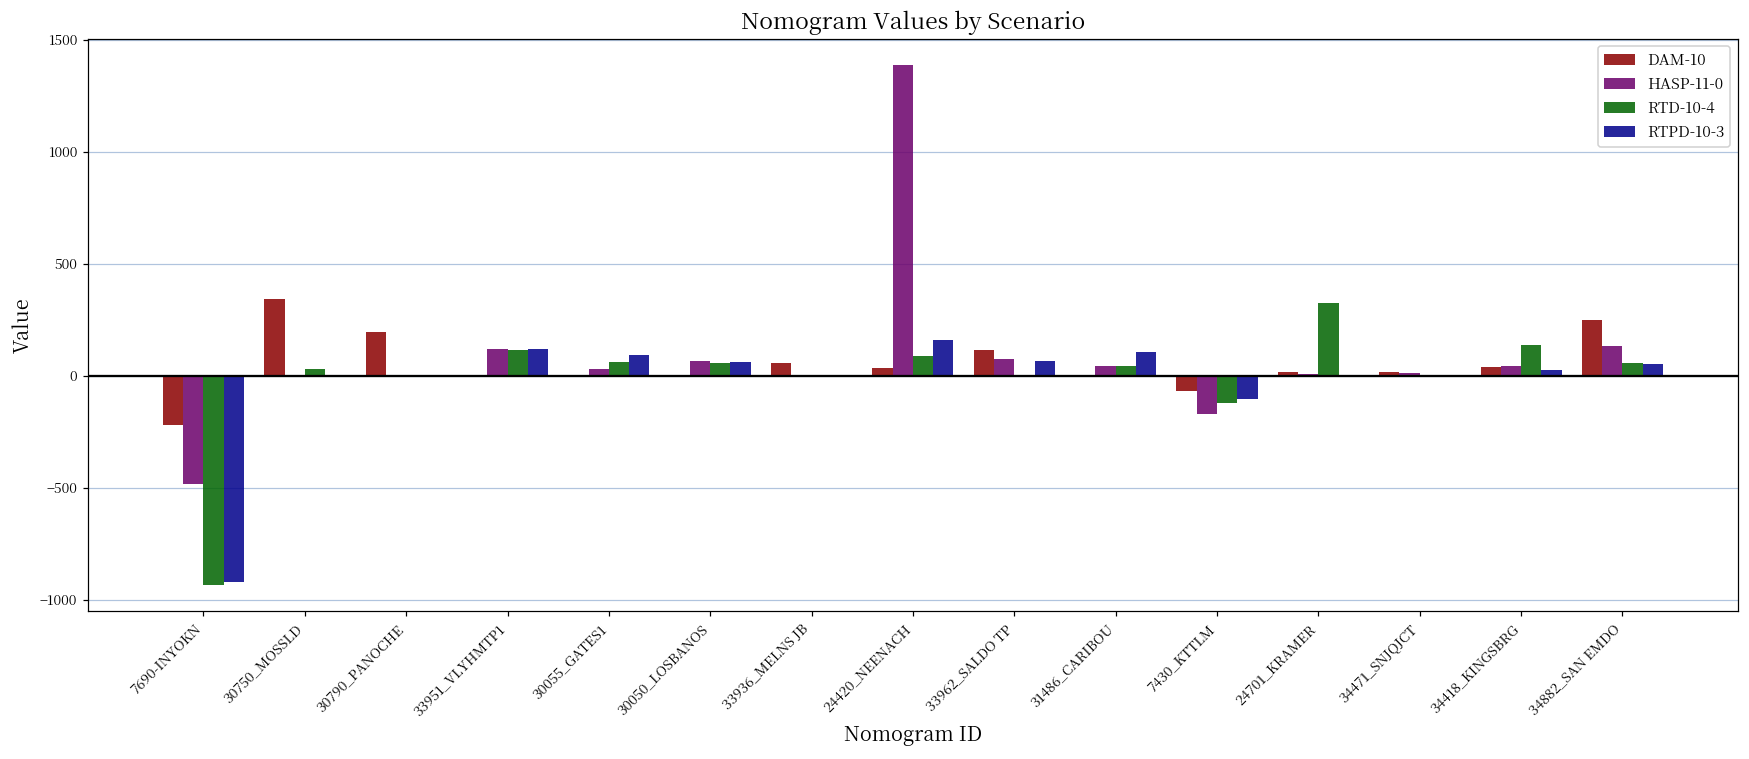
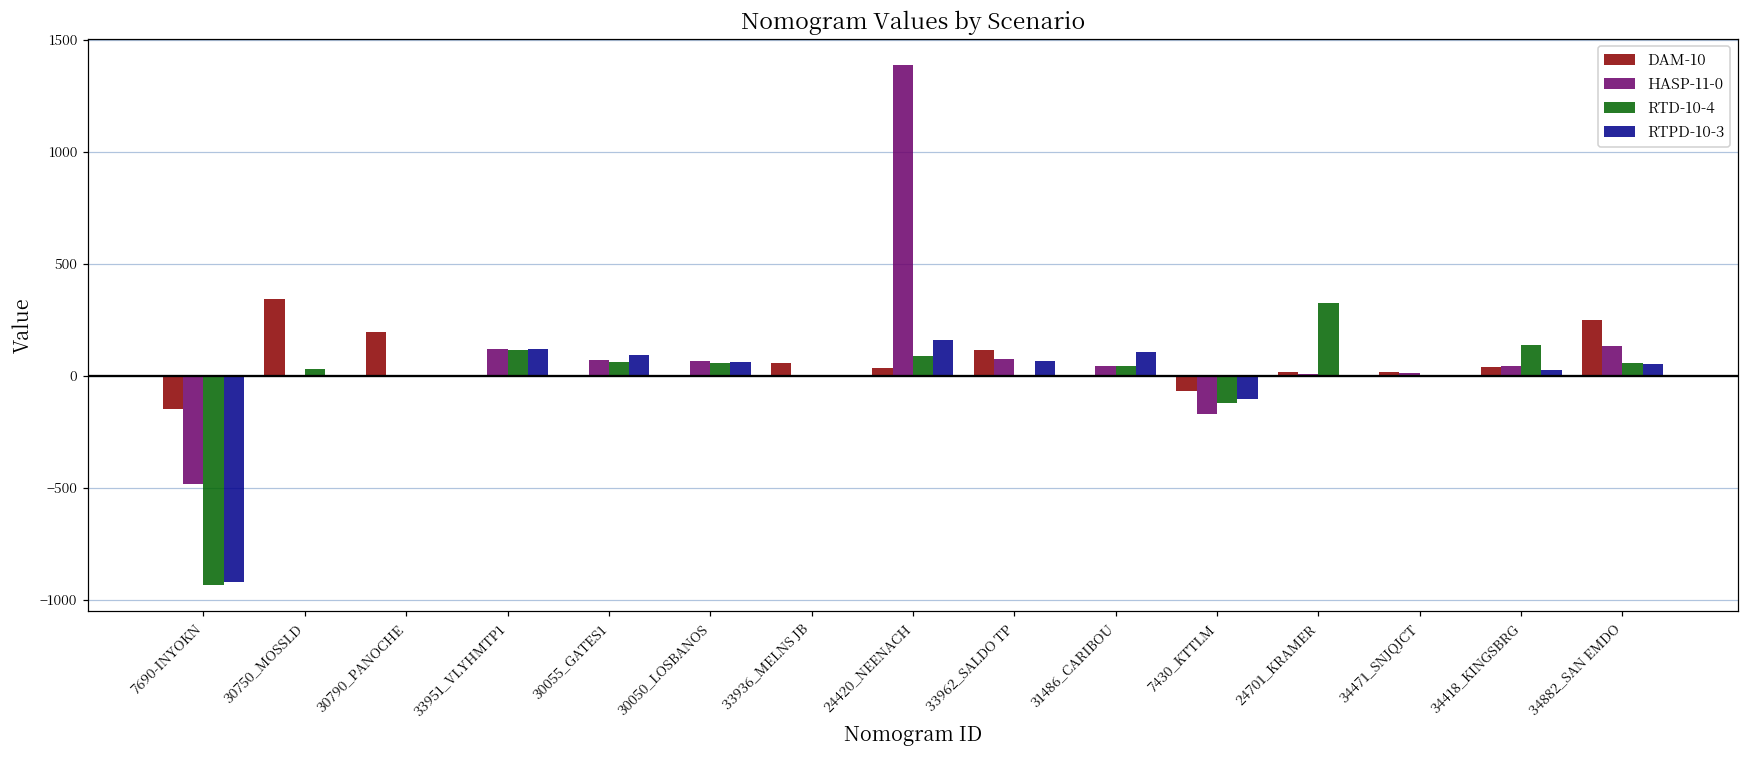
DAM-10, 7690-INYOKN: -220 -> -150
HASP-11-0, 30055_GATES1: 30 -> 70
